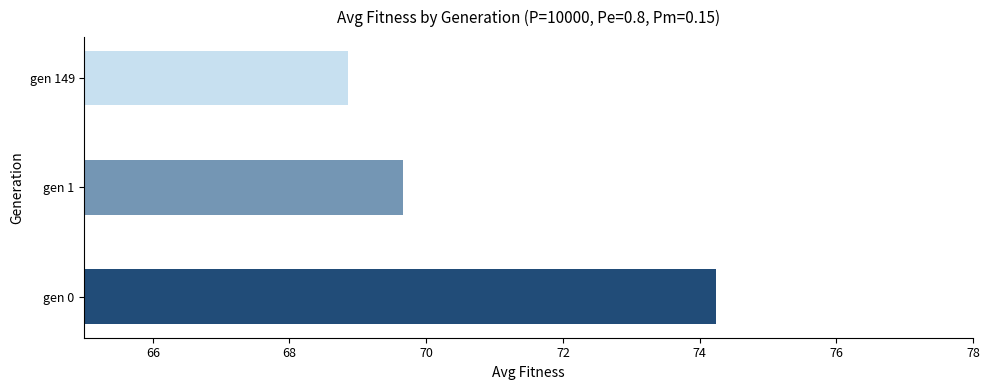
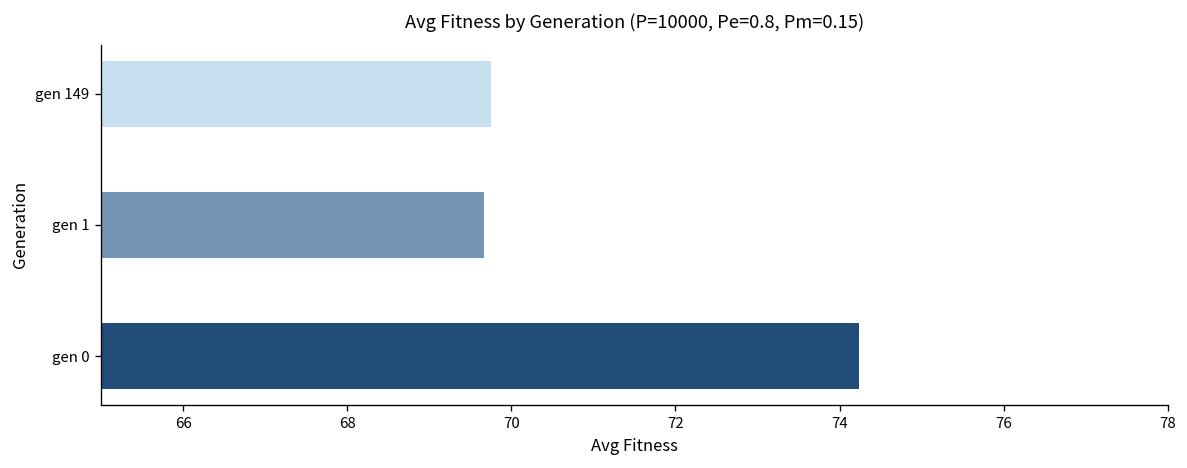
gen 149: 68.9 -> 69.7
